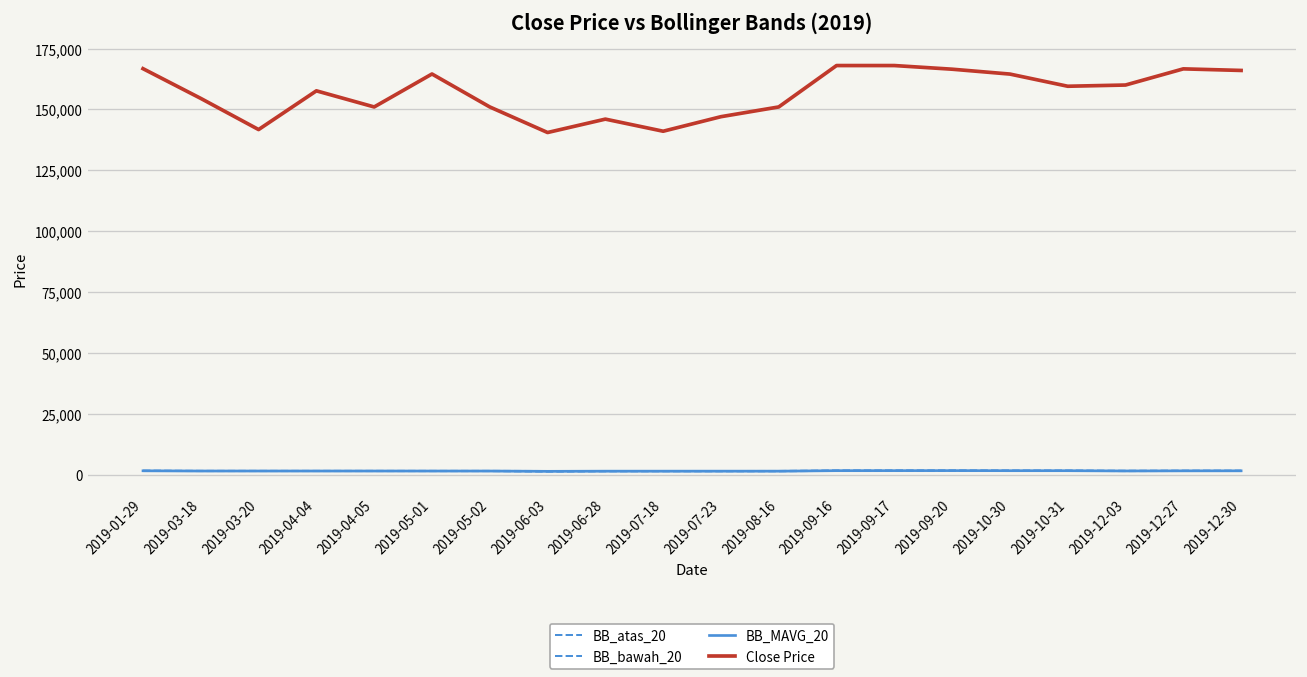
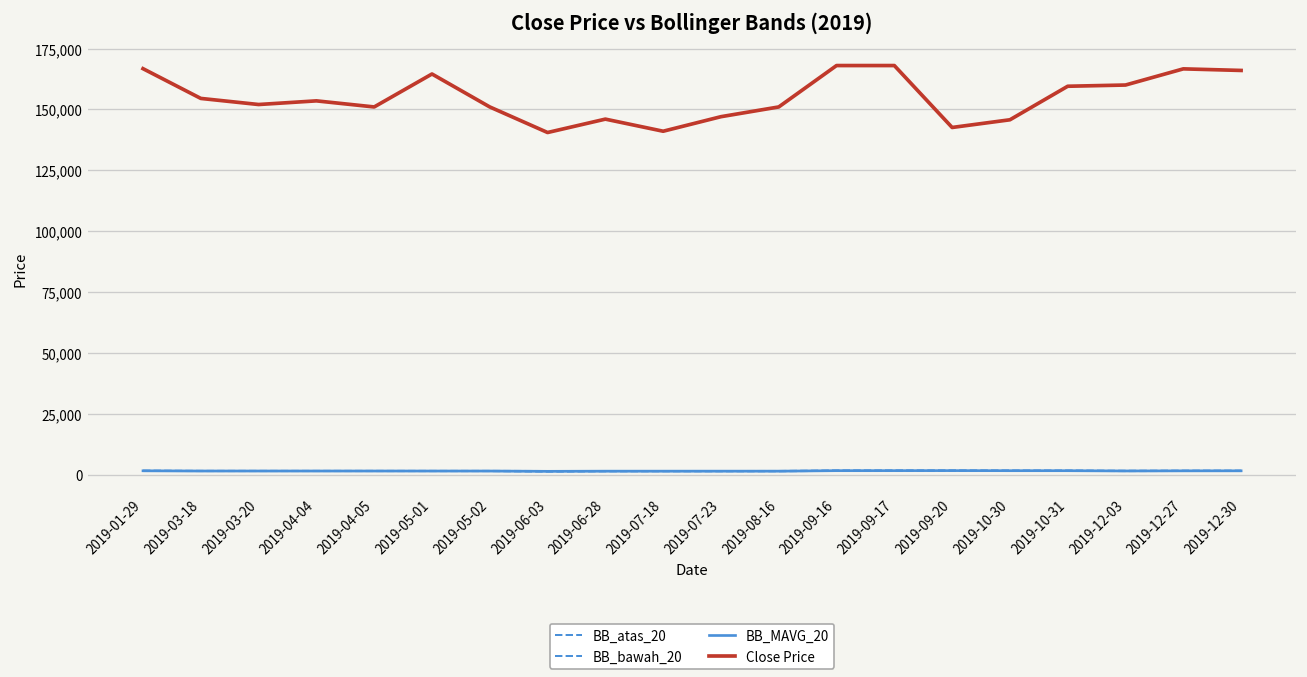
Close Price, 2019-03-20: 142,000 -> 152,000
Close Price, 2019-04-04: 158,000 -> 154,000
Close Price, 2019-09-20: 167,000 -> 143,000
Close Price, 2019-10-30: 165,000 -> 146,000
